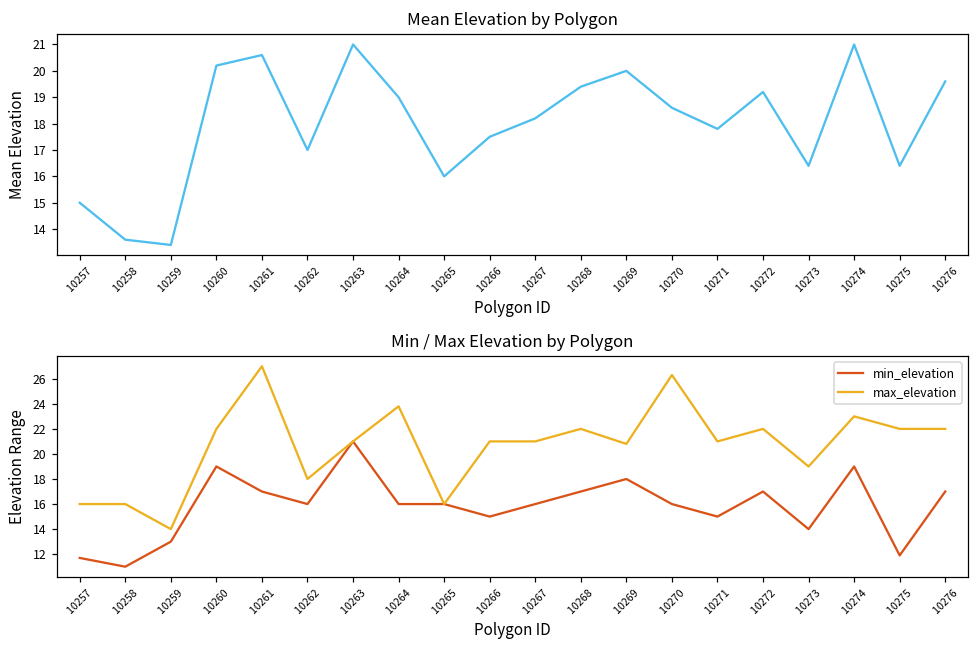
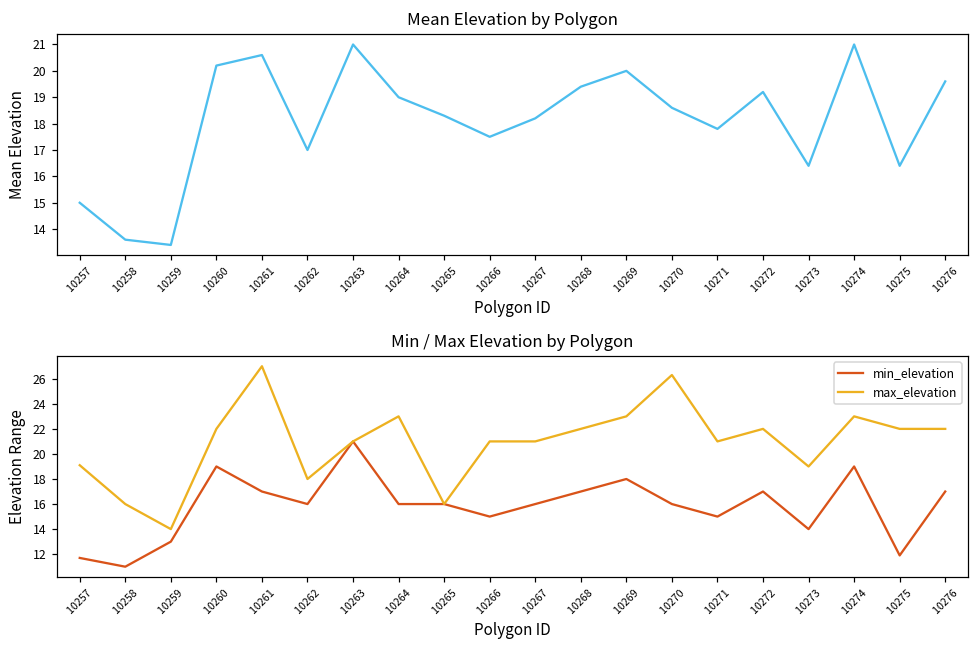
Mean Elevation by Polygon, 10265: 16.0 -> 18.3
Min / Max Elevation by Polygon, max_elevation, 10257: 16.0 -> 19.1
Min / Max Elevation by Polygon, max_elevation, 10264: 23.8 -> 23.0
Min / Max Elevation by Polygon, max_elevation, 10269: 20.8 -> 23.0
